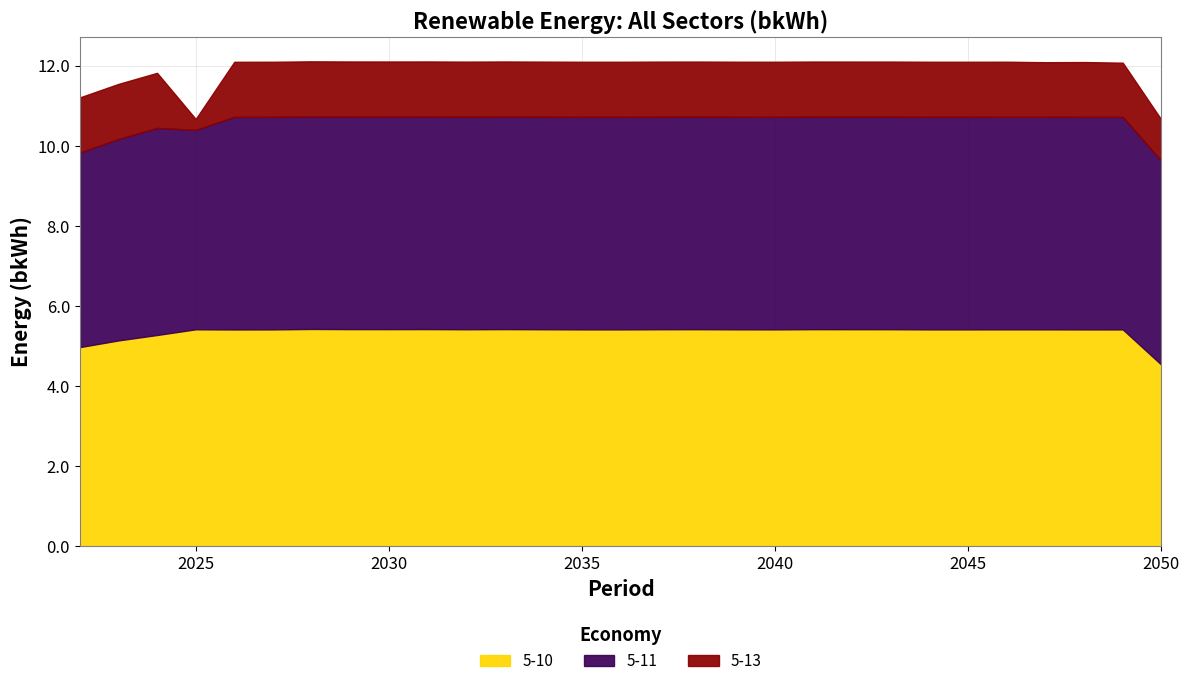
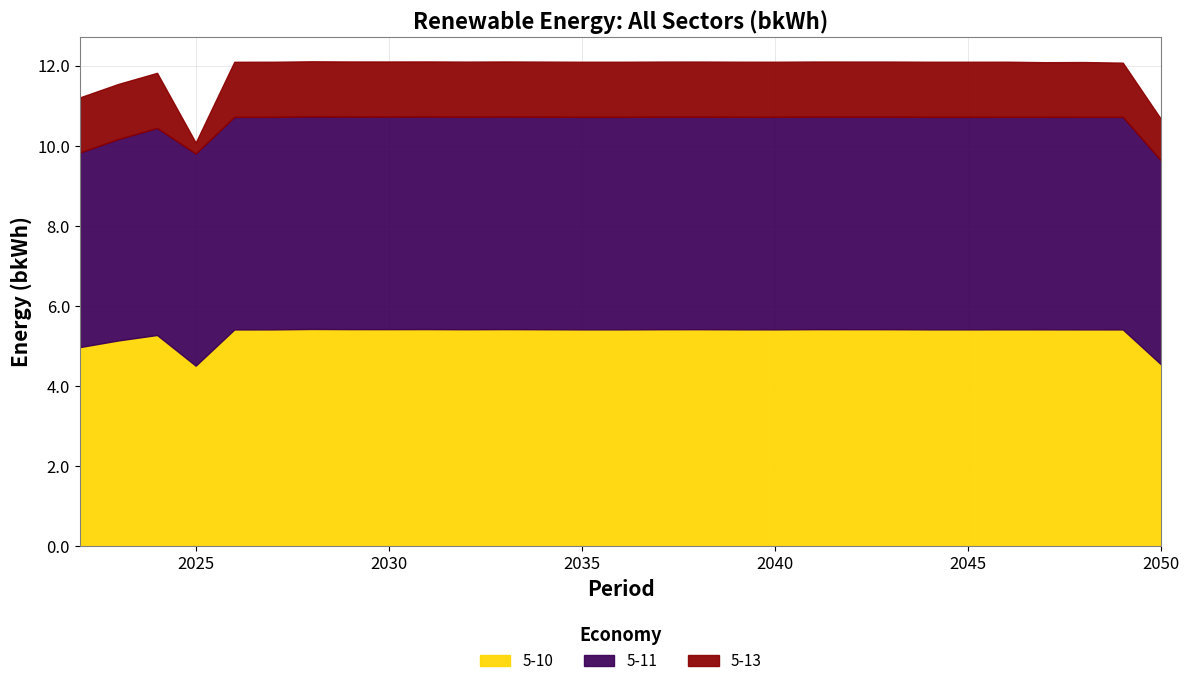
5-10, 2025: 5.4 -> 4.5
5-11, 2025: 5.0 -> 5.3
